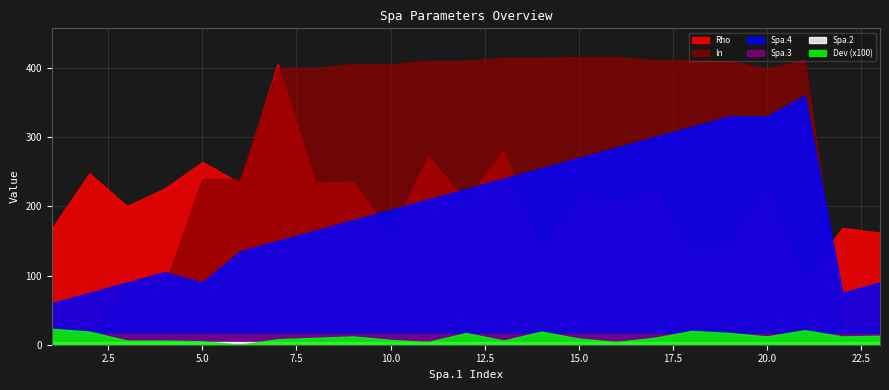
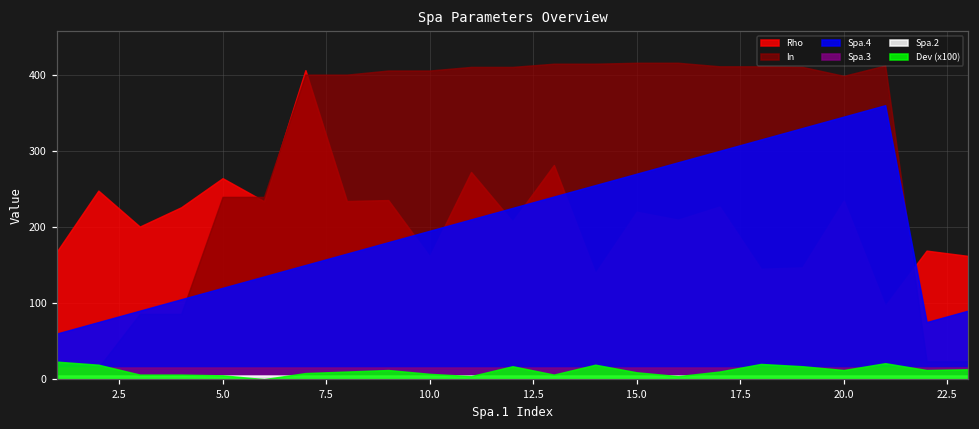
Spa.4, 5.0: 90 -> 120
Spa.4, 20.0: 330 -> 350
